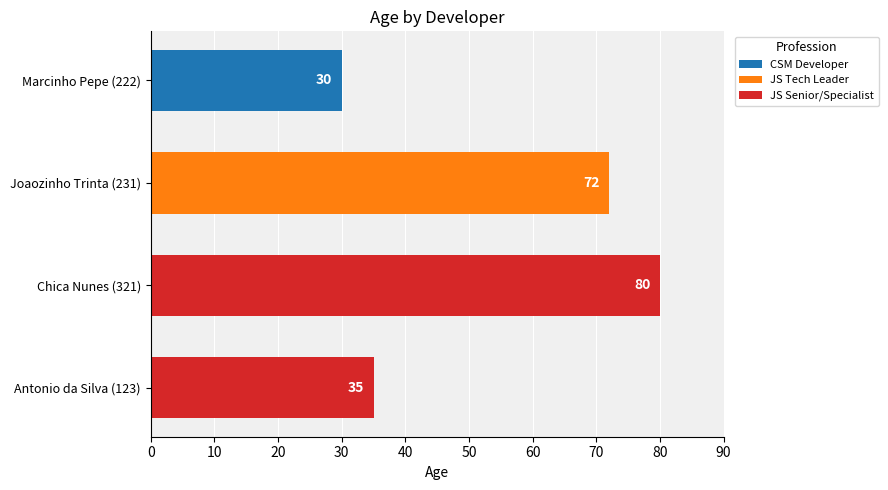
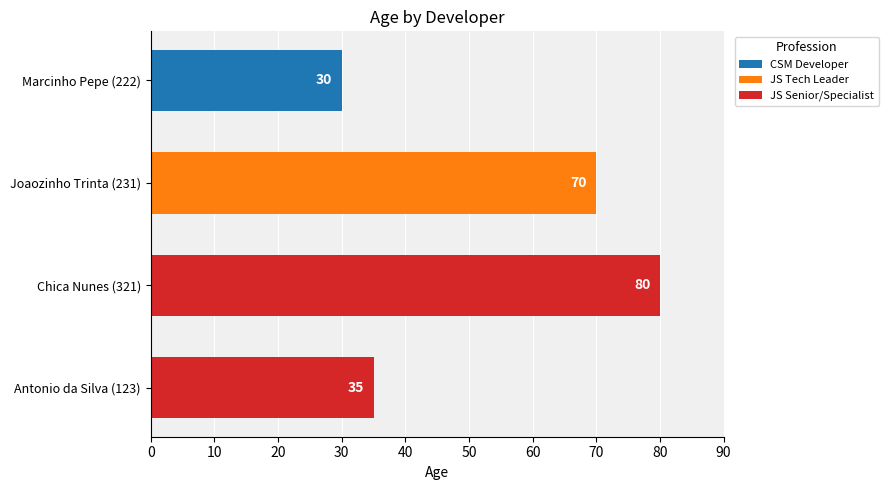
Joaozinho Trinta (231): 72 -> 70
